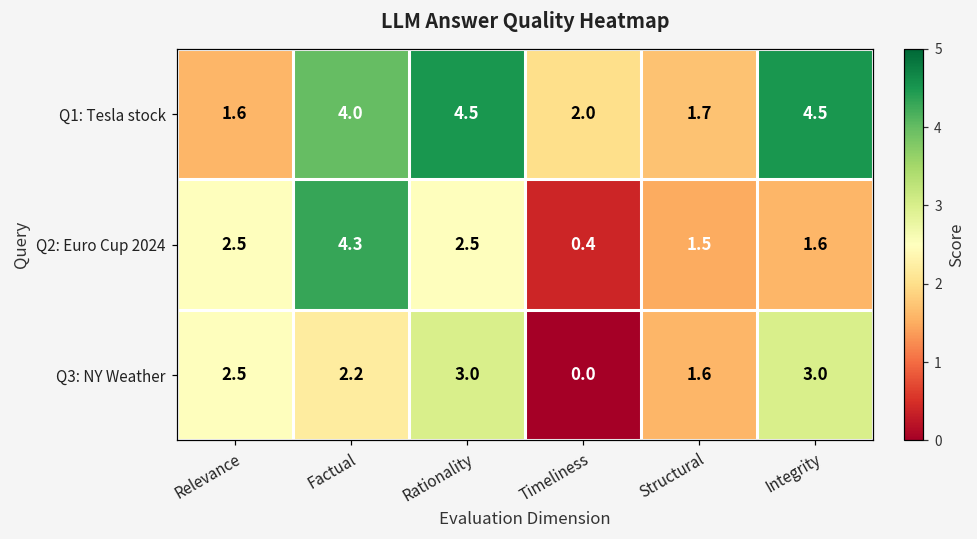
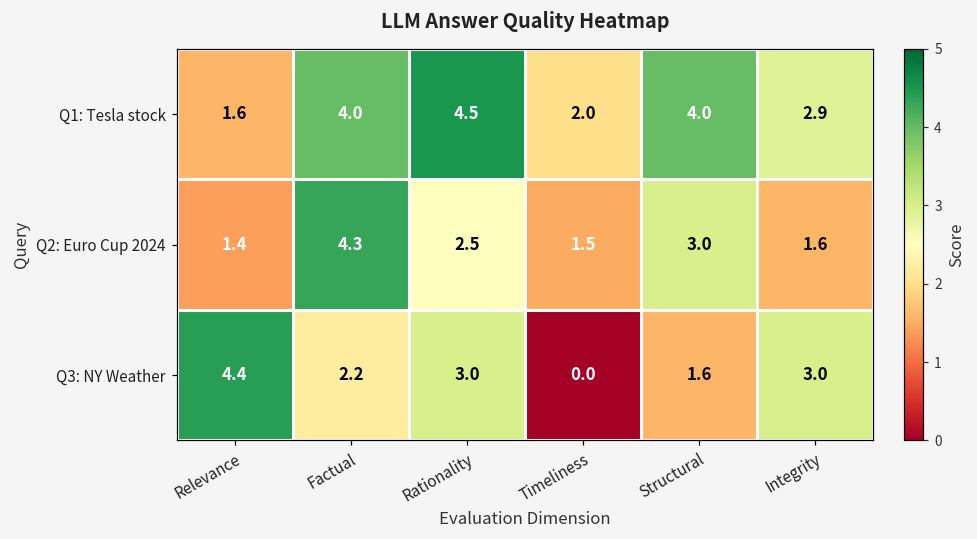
Q1: Tesla stock, Structural: 1.7 -> 4.0
Q1: Tesla stock, Integrity: 4.5 -> 2.9
Q2: Euro Cup 2024, Relevance: 2.5 -> 1.4
Q2: Euro Cup 2024, Timeliness: 0.4 -> 1.5
Q2: Euro Cup 2024, Structural: 1.5 -> 3.0
Q3: NY Weather, Relevance: 2.5 -> 4.4
